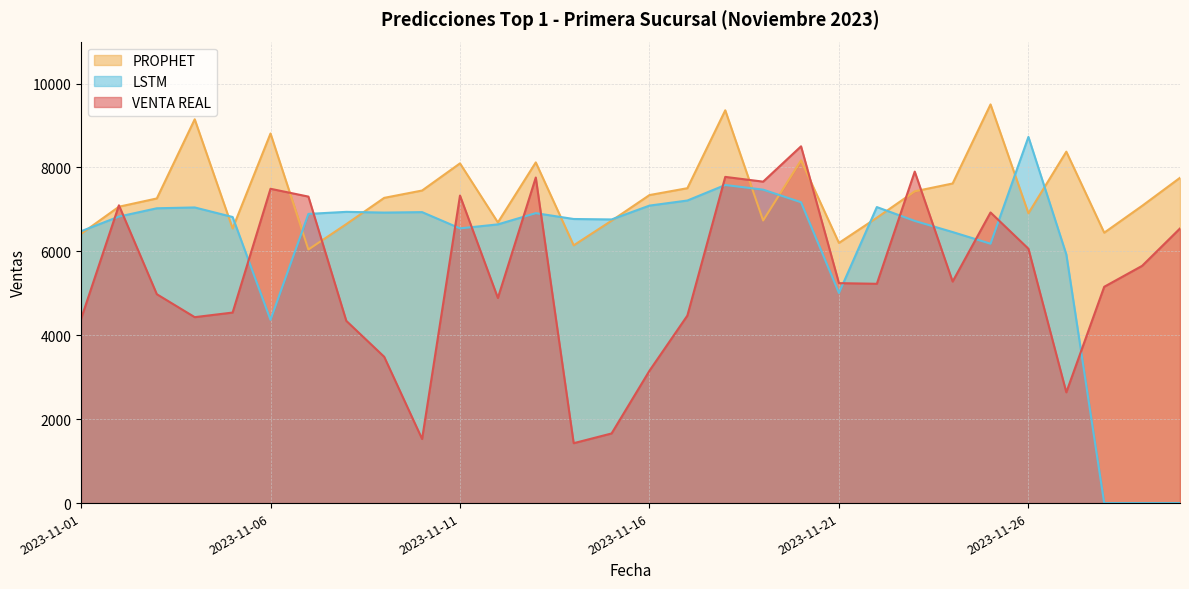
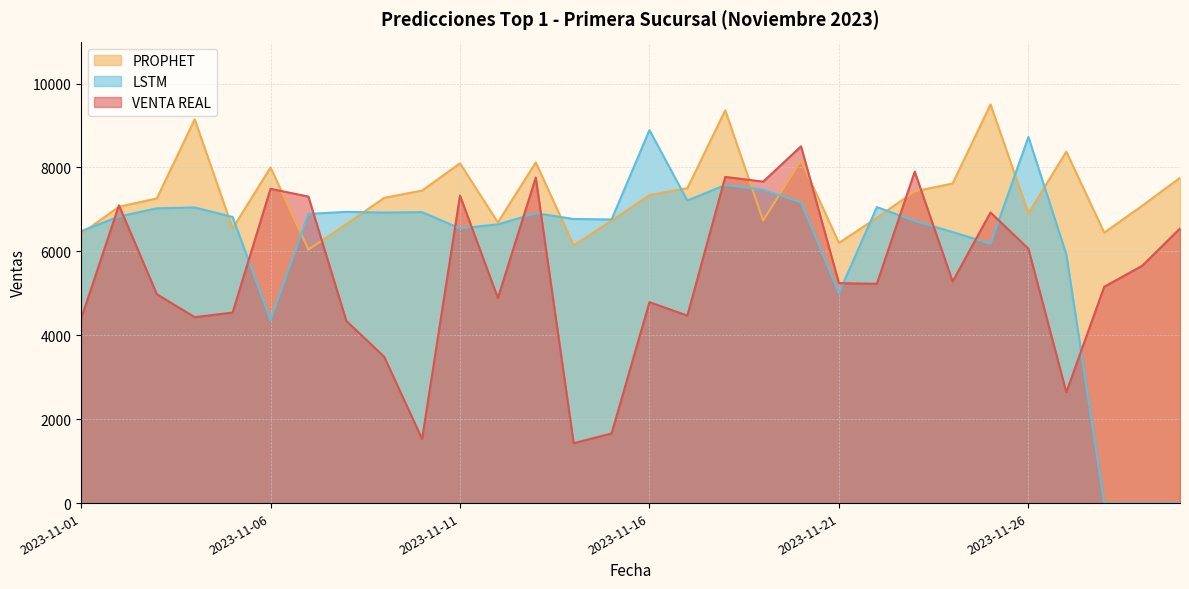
PROPHET, 2023-11-06: 8800 -> 8000
LSTM, 2023-11-16: 7100 -> 8900
VENTA REAL, 2023-11-16: 3200 -> 4800
